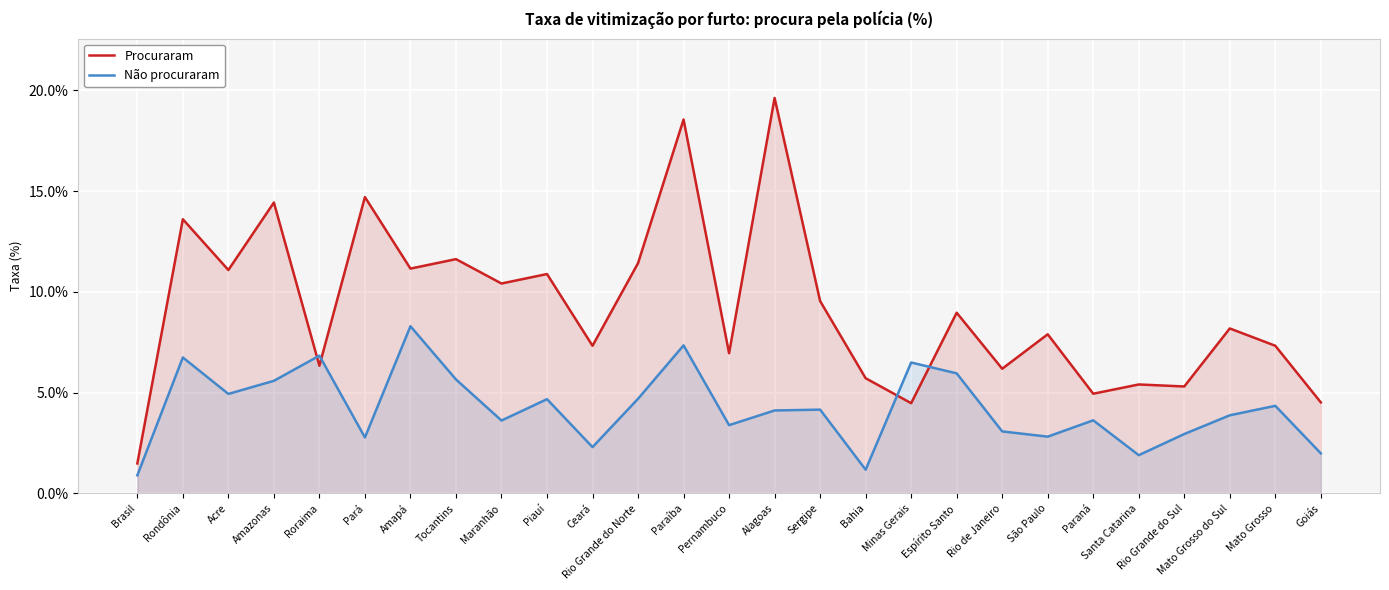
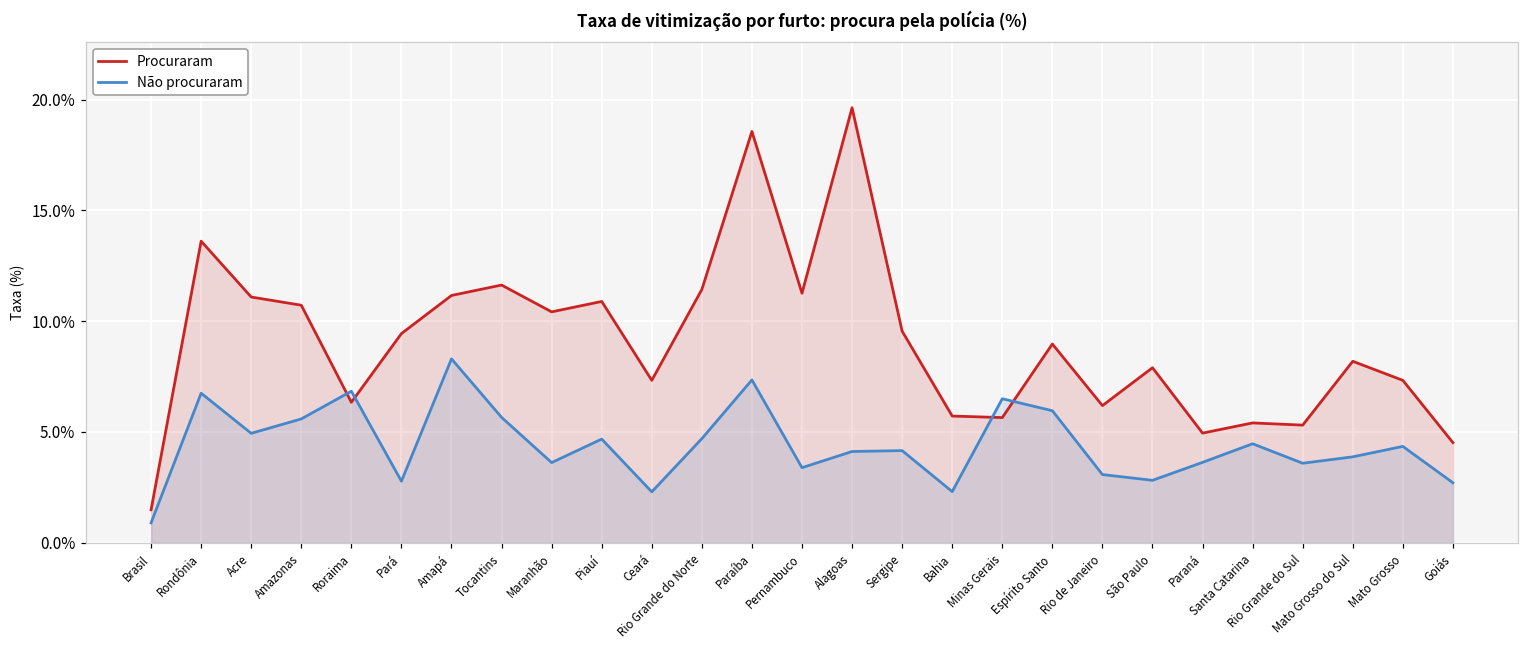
Procuraram, Amazonas: 14.4% -> 10.7%
Procuraram, Pará: 14.7% -> 9.4%
Procuraram, Pernambuco: 7.0% -> 11.3%
Não procuraram, Bahia: 1.2% -> 2.3%
Procuraram, Minas Gerais: 4.5% -> 5.7%
Não procuraram, Santa Catarina: 1.9% -> 4.5%
Não procuraram, Rio Grande do Sul: 3.0% -> 3.6%
Não procuraram, Goiás: 2.0% -> 2.7%
